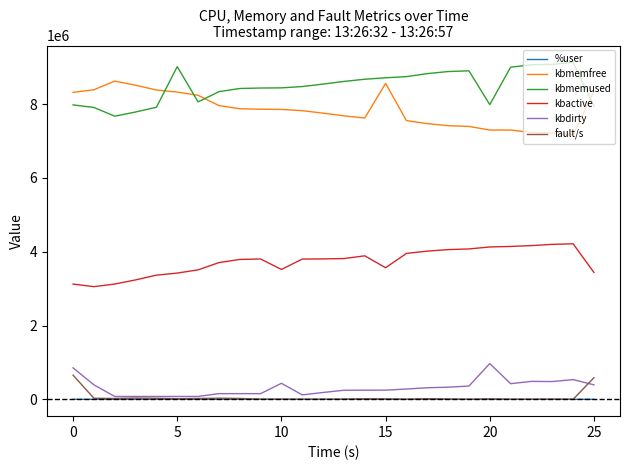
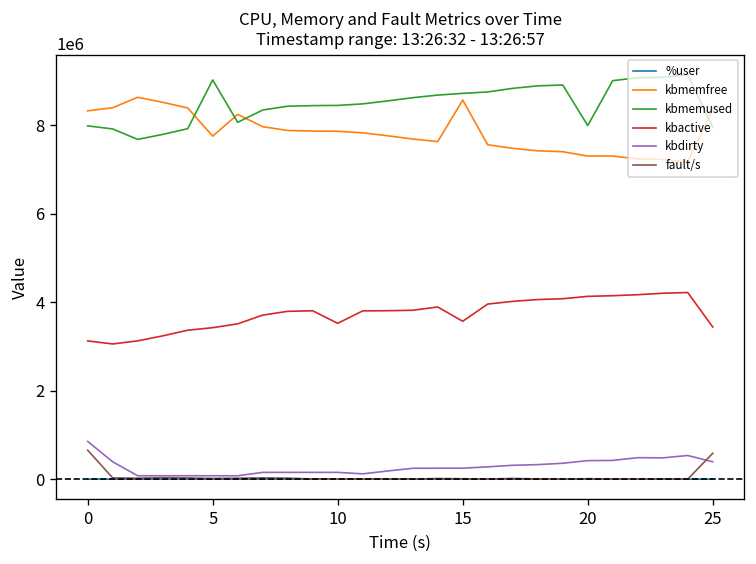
kbmemfree, 5: 8300000 -> 7700000
kbdirty, 10: 400000 -> 200000
kbdirty, 20: 1000000 -> 400000
